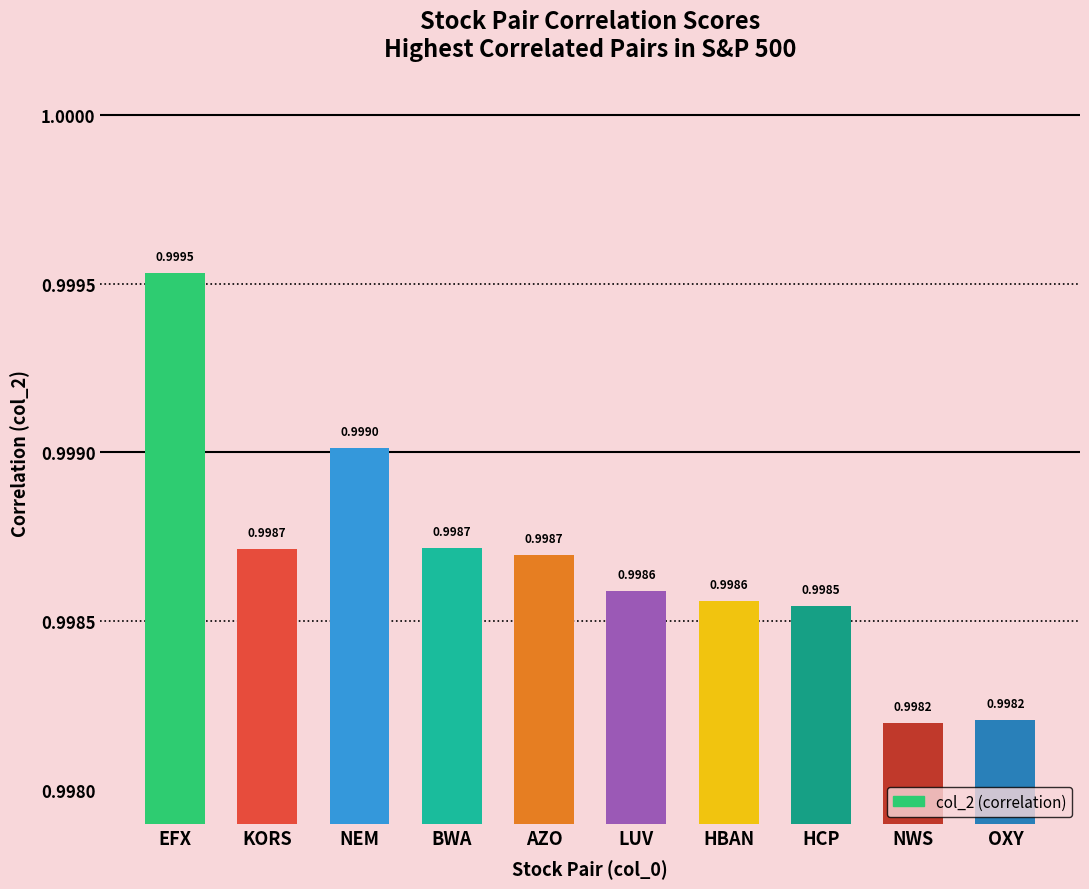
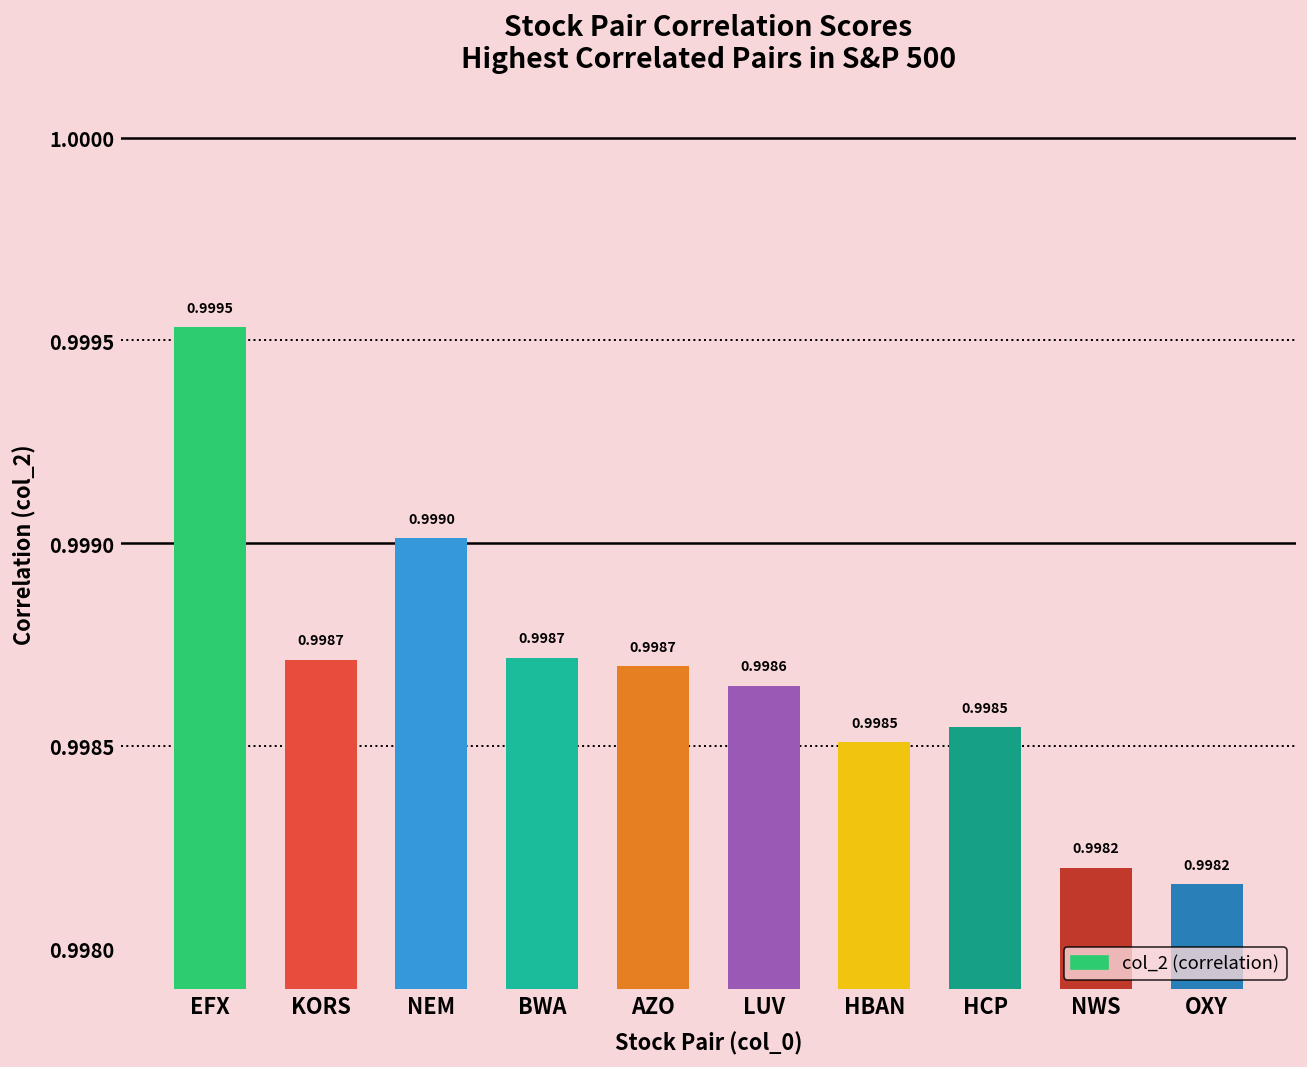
LUV: 0.99859 -> 0.99865
HBAN: 0.9986 -> 0.9985
OXY: 0.99821 -> 0.99816
